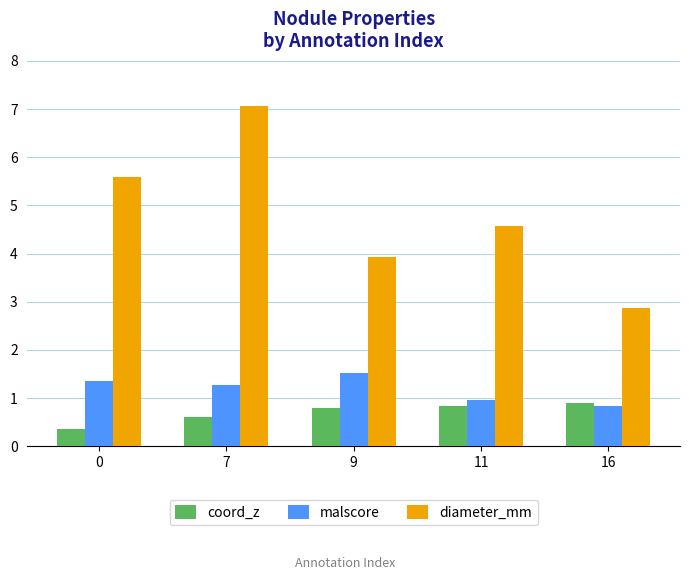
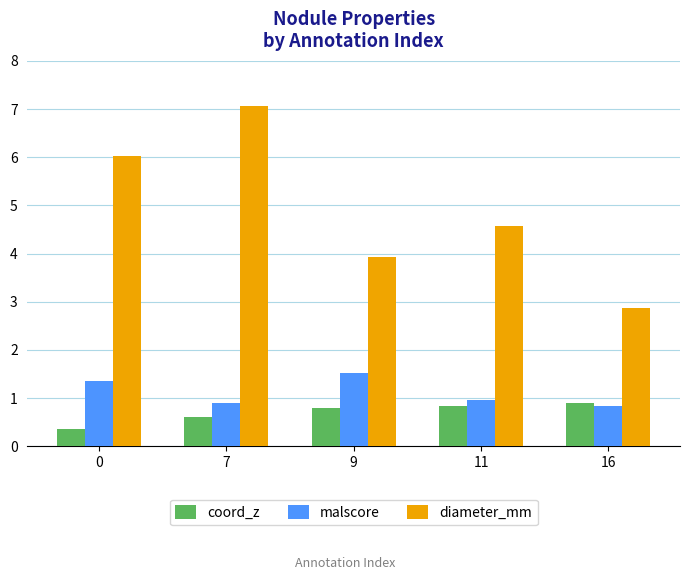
diameter_mm, 0: 5.6 -> 6.0
malscore, 7: 1.3 -> 0.9
